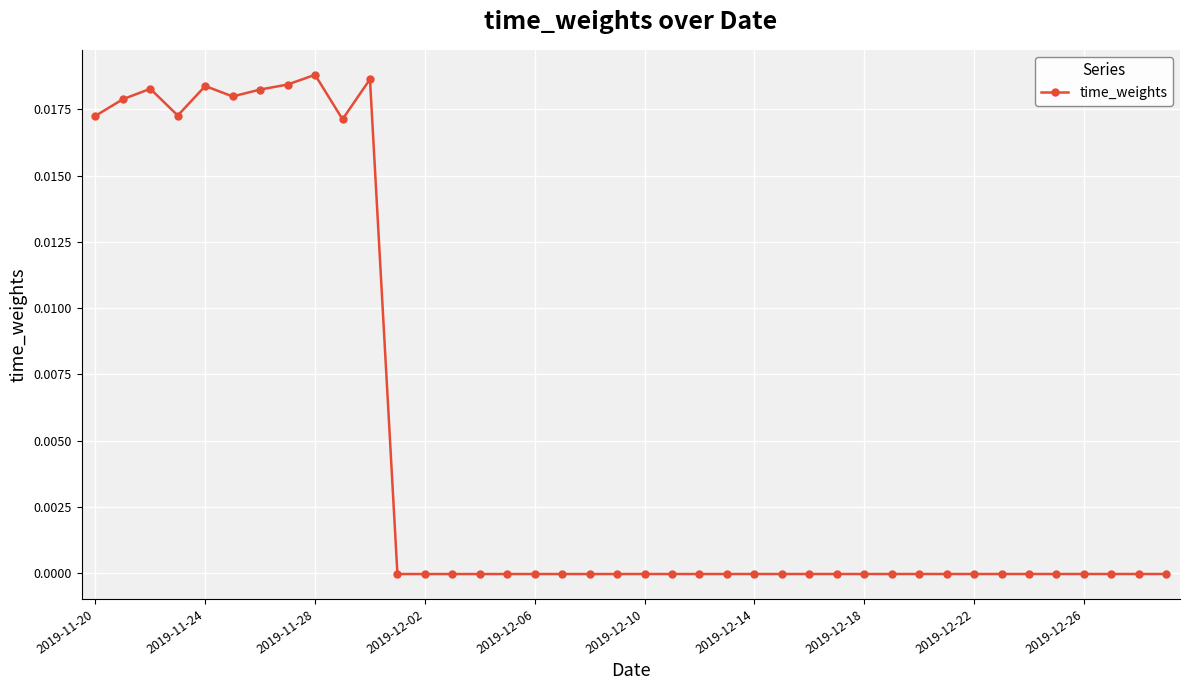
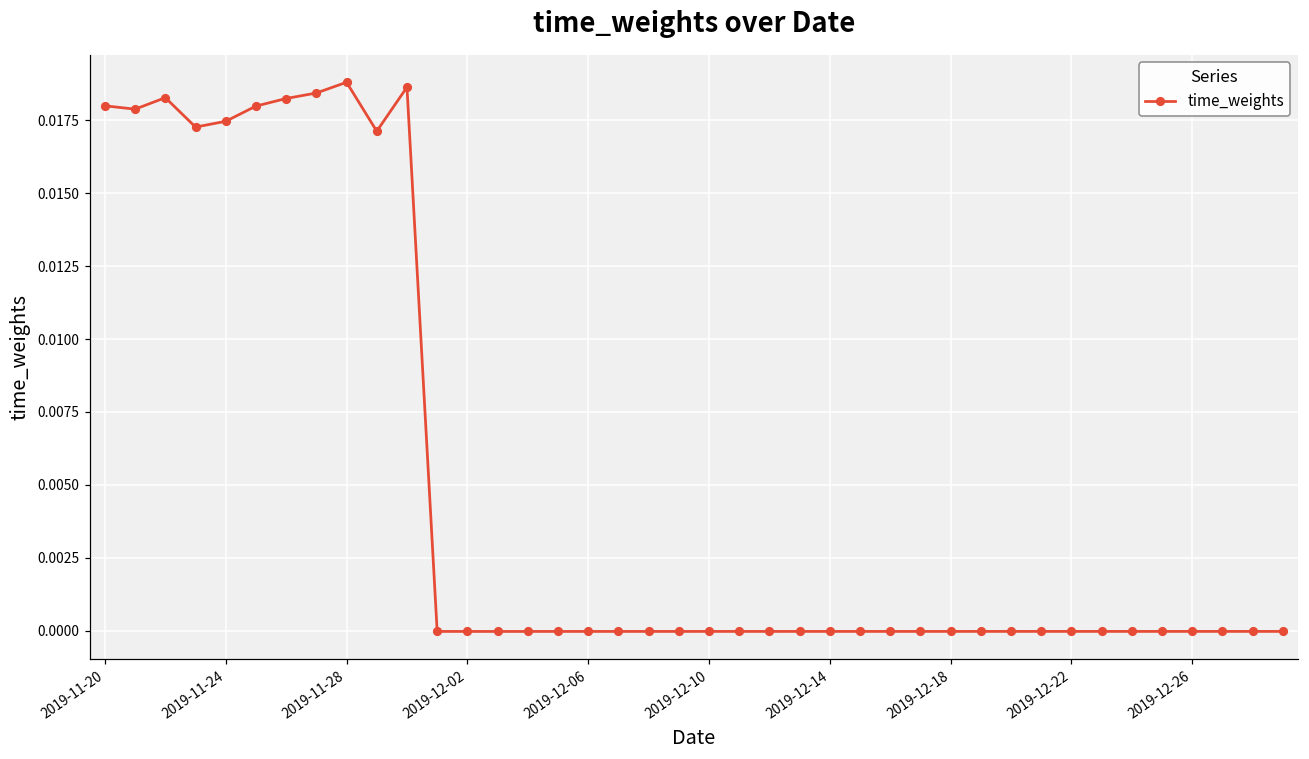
2019-11-20: 0.0173 -> 0.0180
2019-11-24: 0.0184 -> 0.0175
